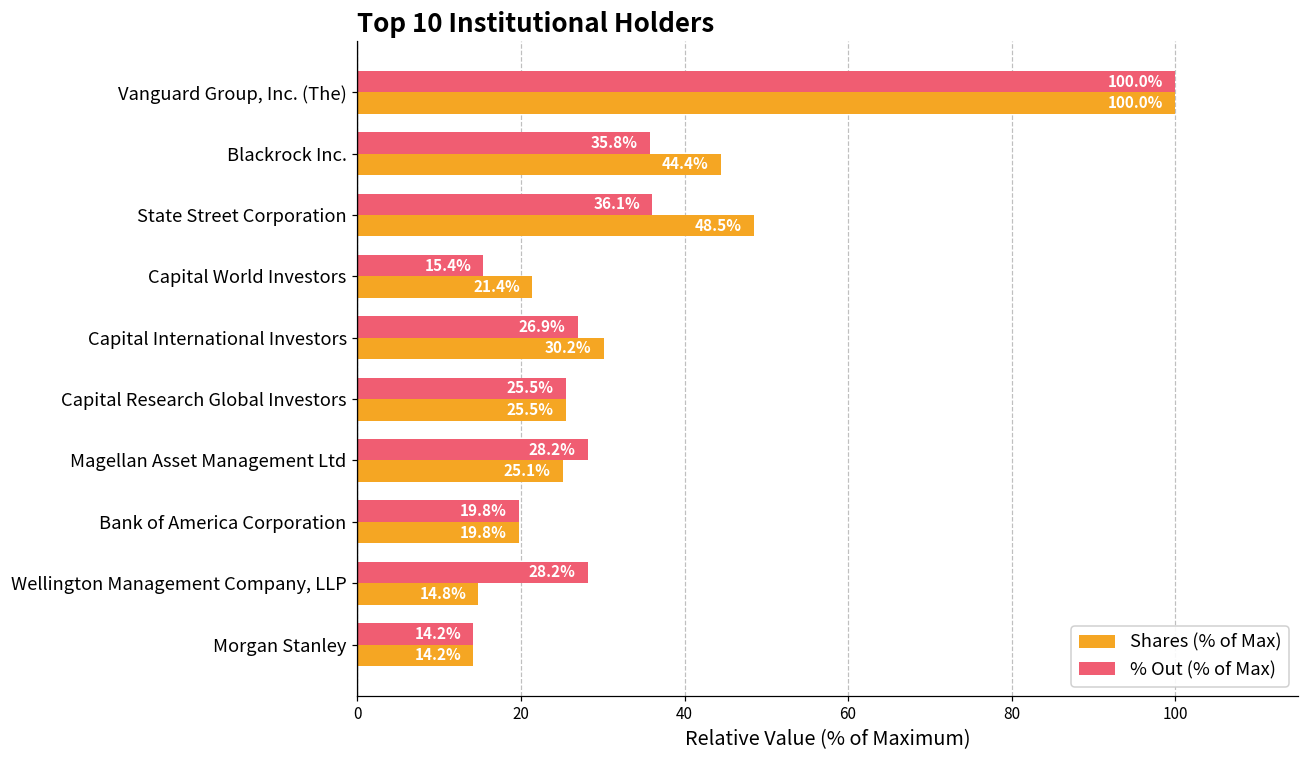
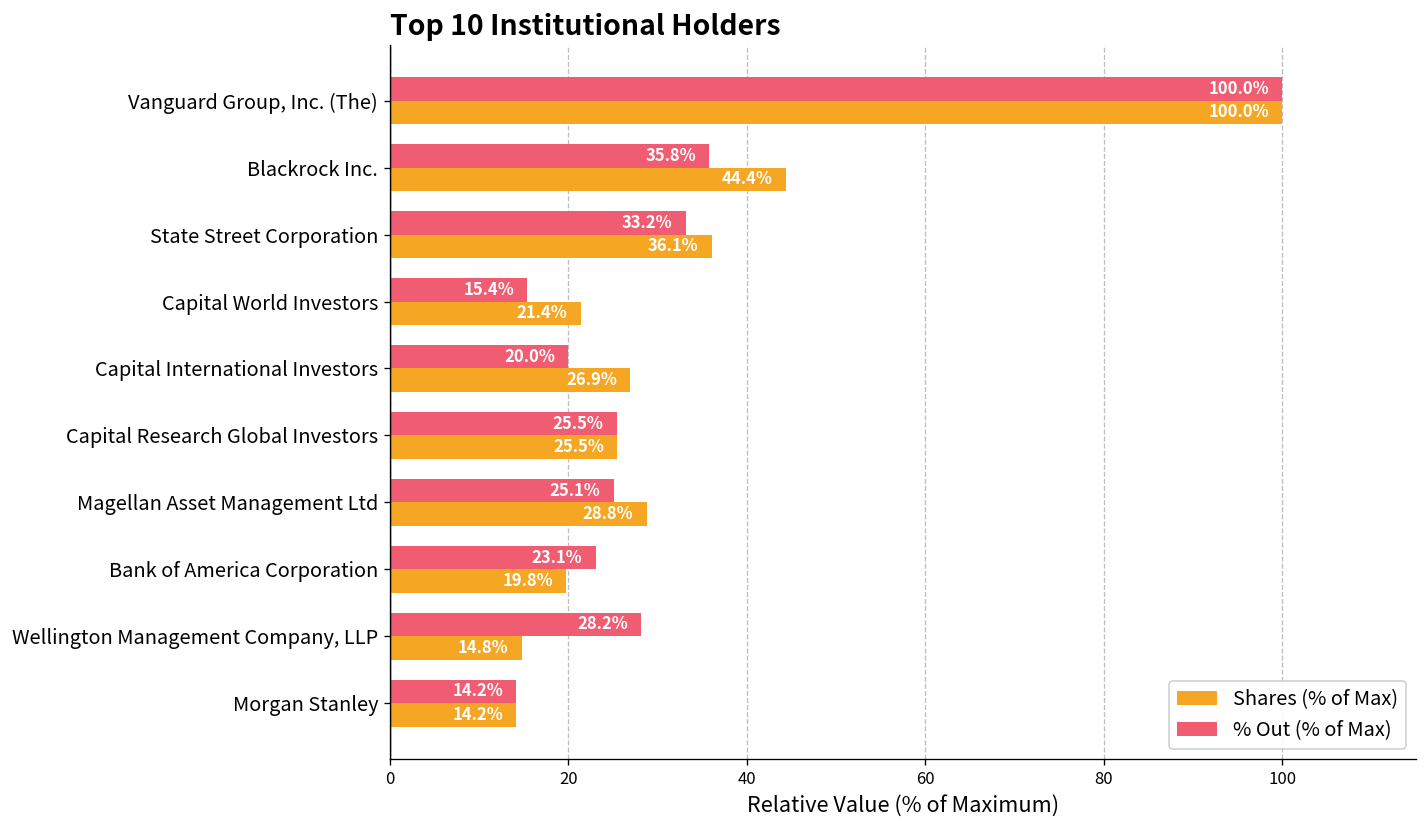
% Out (% of Max), State Street Corporation: 36.1% -> 33.2%
Shares (% of Max), State Street Corporation: 48.5% -> 36.1%
% Out (% of Max), Capital International Investors: 26.9% -> 20.0%
Shares (% of Max), Capital International Investors: 30.2% -> 26.9%
% Out (% of Max), Magellan Asset Management Ltd: 28.2% -> 25.1%
Shares (% of Max), Magellan Asset Management Ltd: 25.1% -> 28.8%
% Out (% of Max), Bank of America Corporation: 19.8% -> 23.1%
